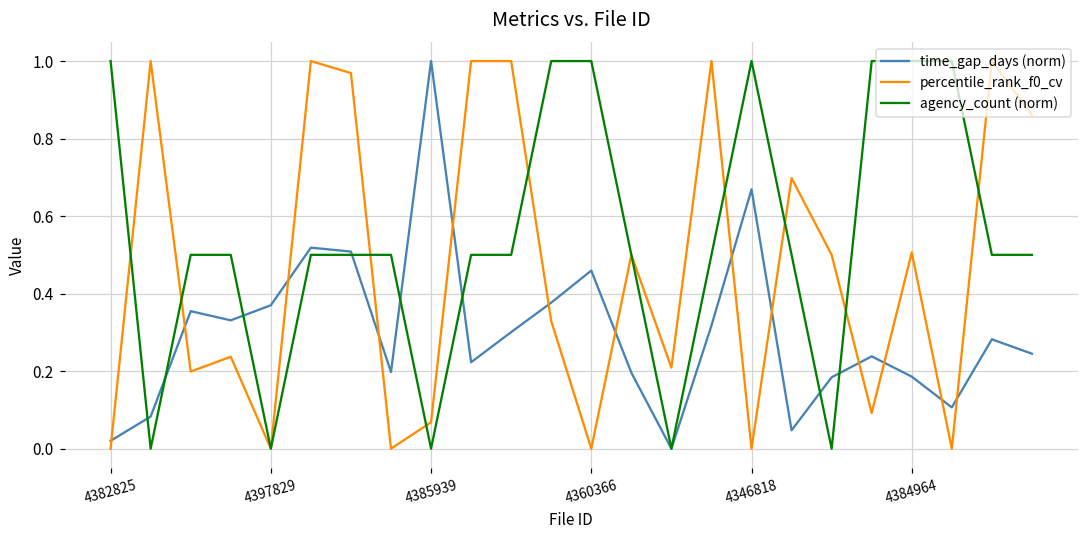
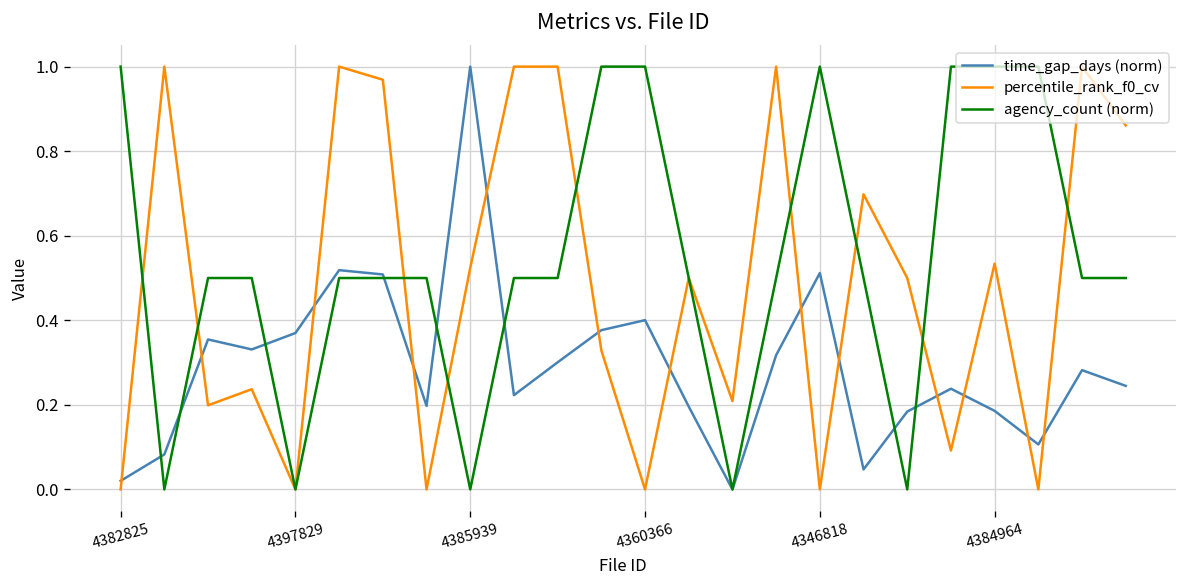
percentile_rank_f0_cv, 4385939: 0.07 -> 0.52
time_gap_days (norm), 4360366: 0.46 -> 0.40
time_gap_days (norm), 4346818: 0.67 -> 0.51
percentile_rank_f0_cv, 4384964: 0.51 -> 0.53
